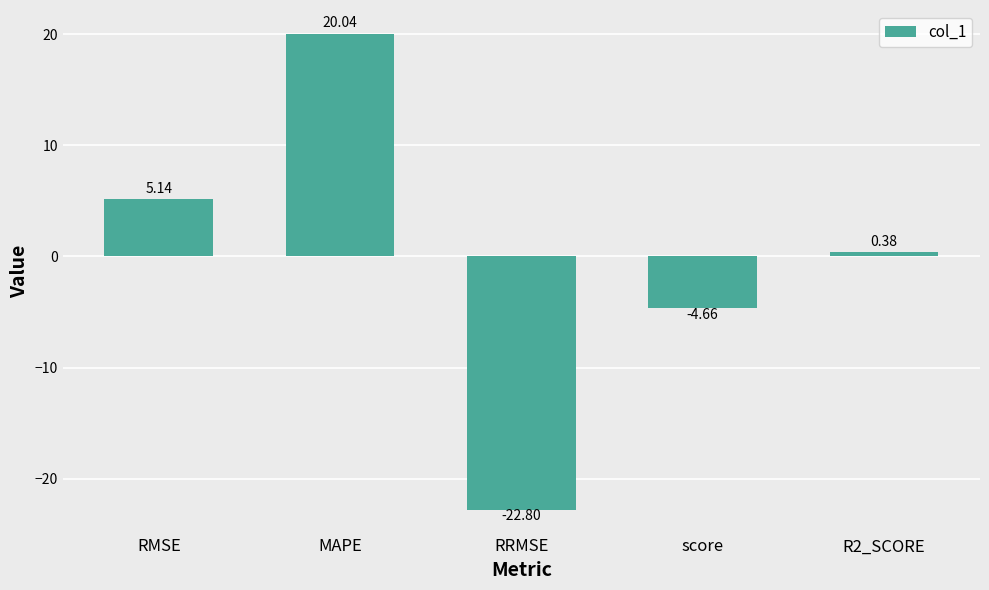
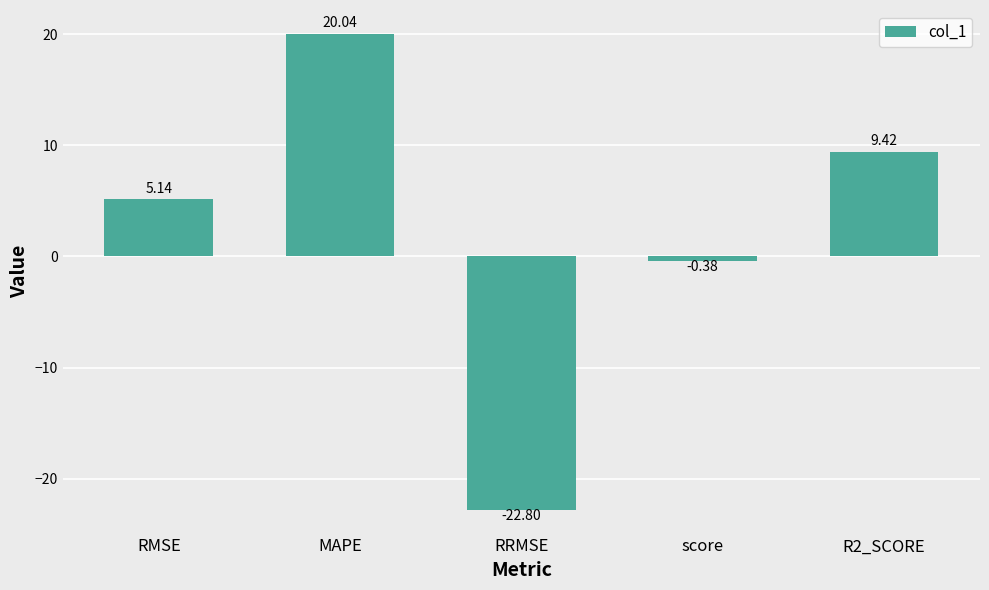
score: -4.66 -> -0.38
R2_SCORE: 0.38 -> 9.42
